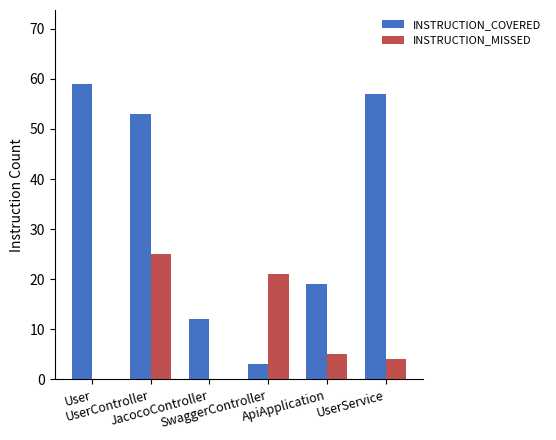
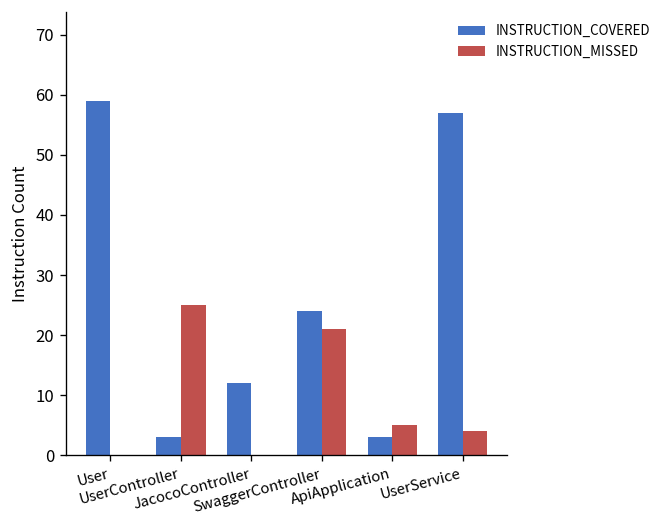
INSTRUCTION_COVERED, UserController: 53 -> 3
INSTRUCTION_COVERED, SwaggerController: 3 -> 24
INSTRUCTION_COVERED, ApiApplication: 19 -> 3
